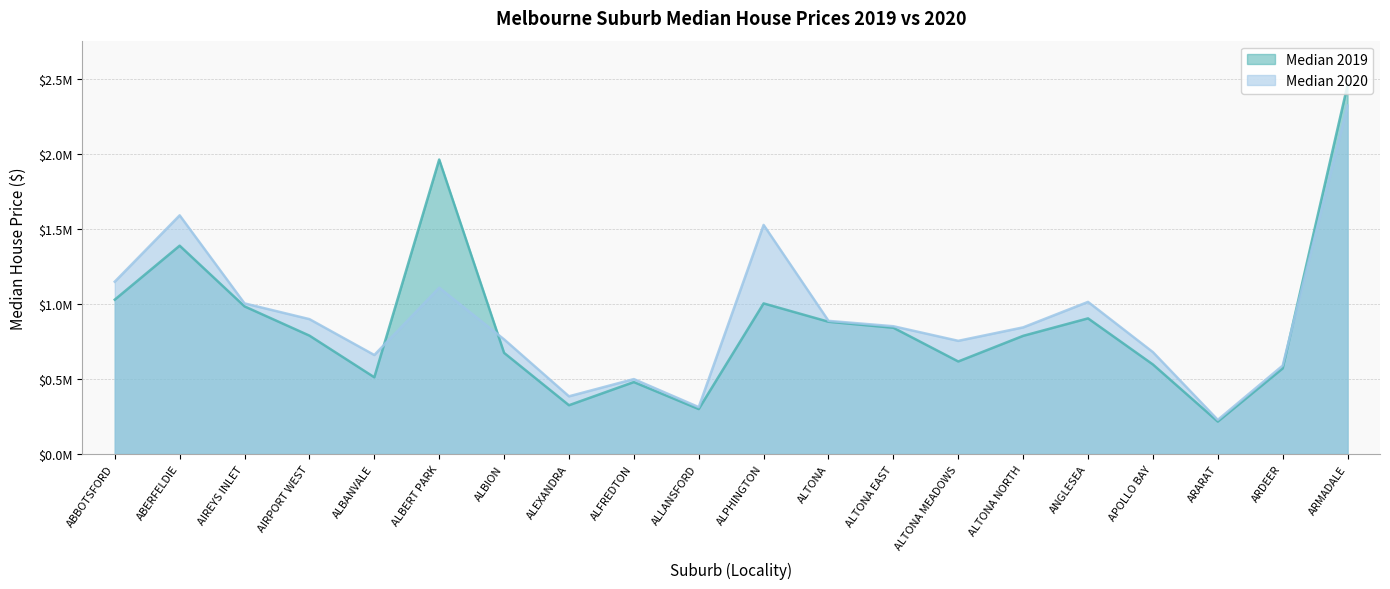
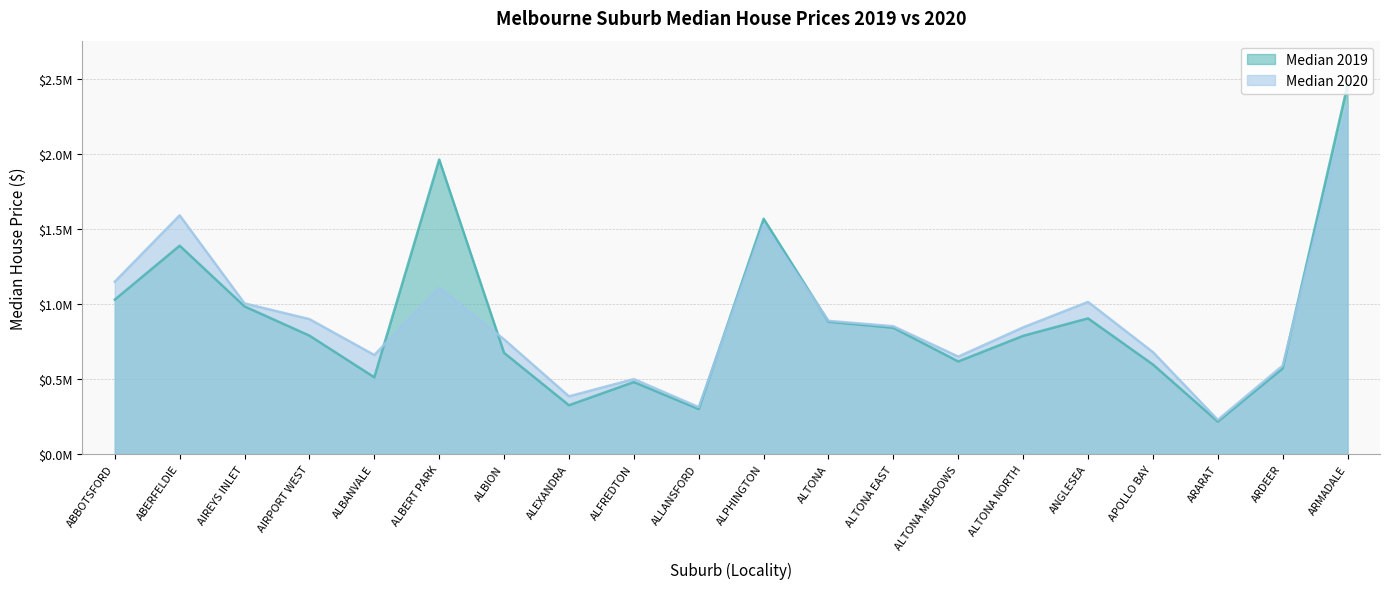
Median 2019, ALPHINGTON: $1000000 -> $1570000
Median 2020, ALTONA MEADOWS: $760000 -> $650000
